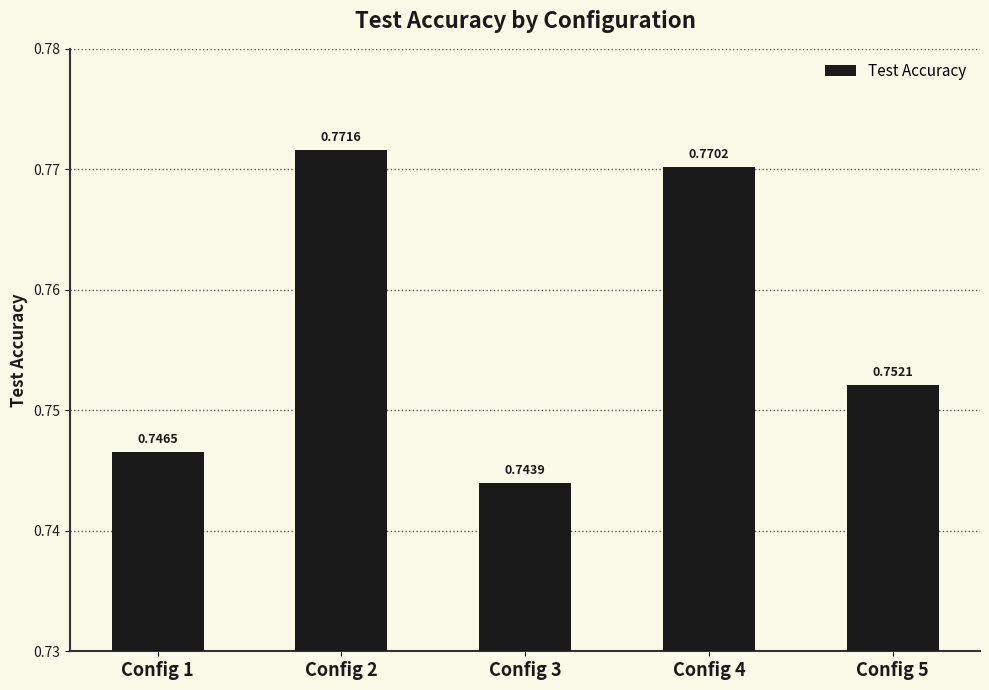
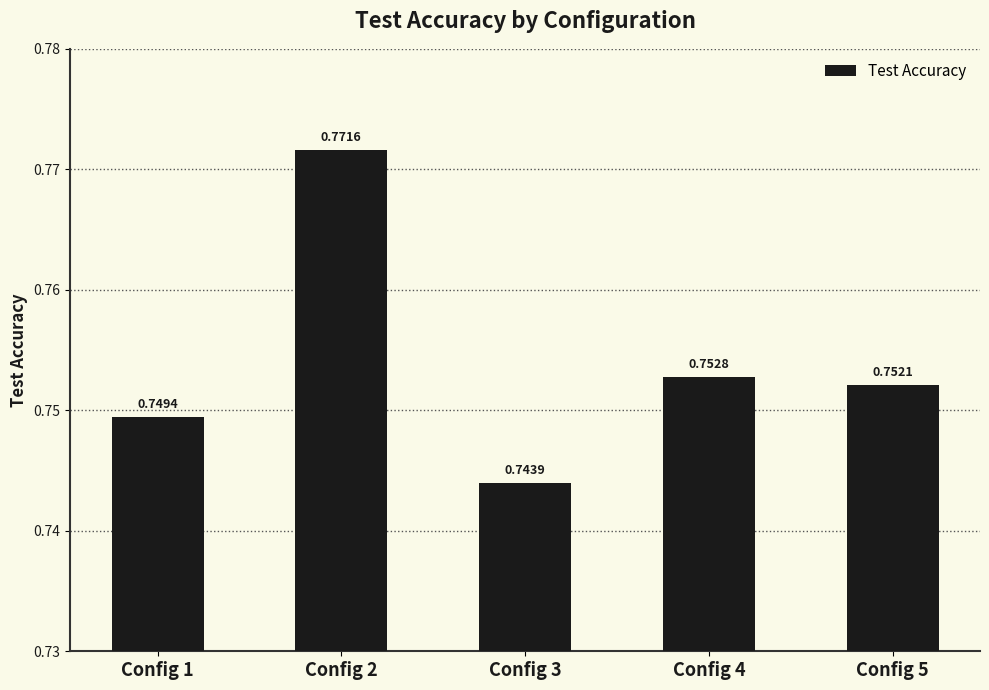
Config 1: 0.7465 -> 0.7494
Config 4: 0.7702 -> 0.7528
